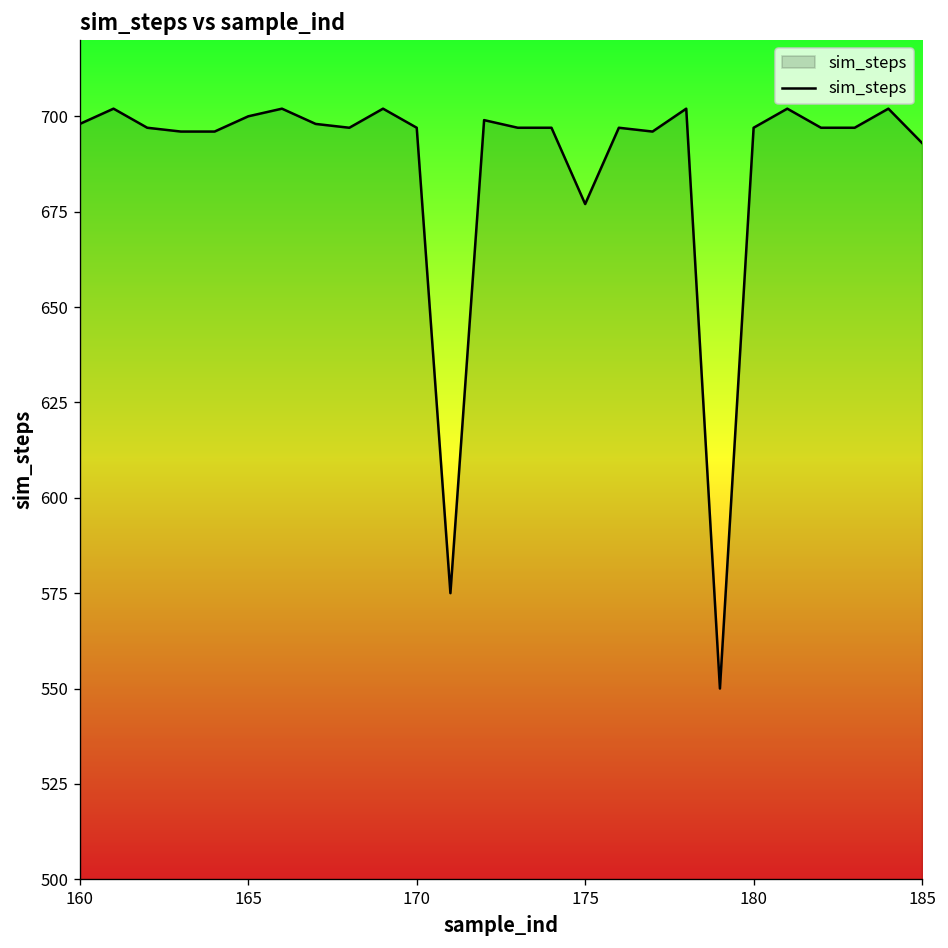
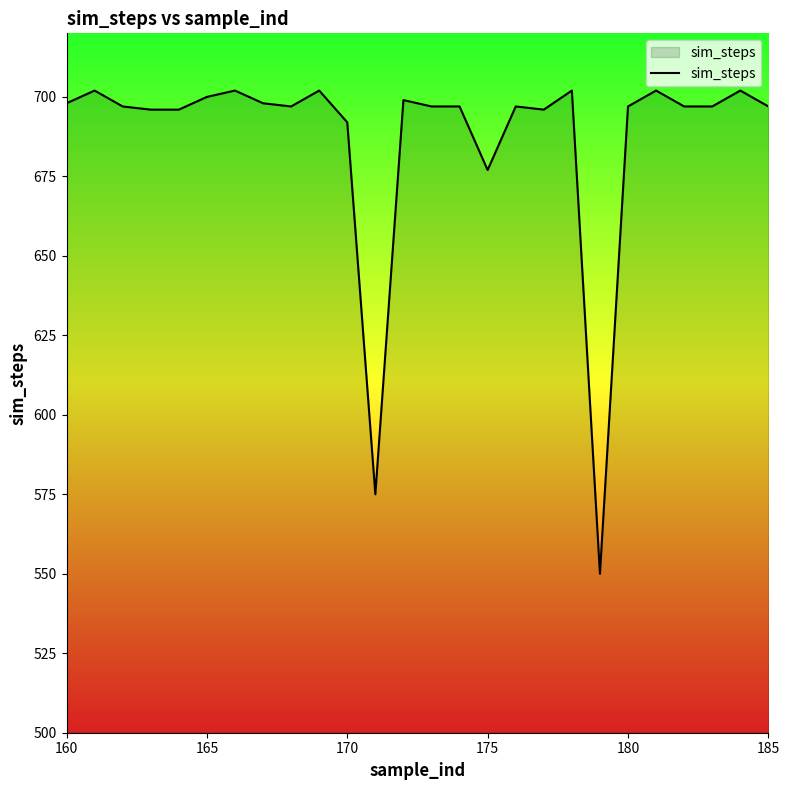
170: 697 -> 692
185: 693 -> 697
